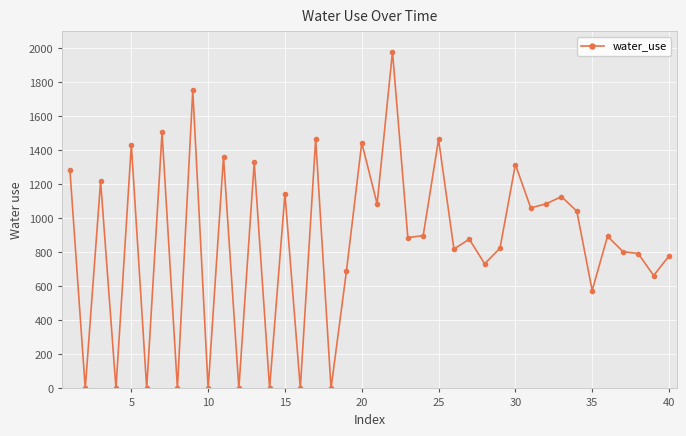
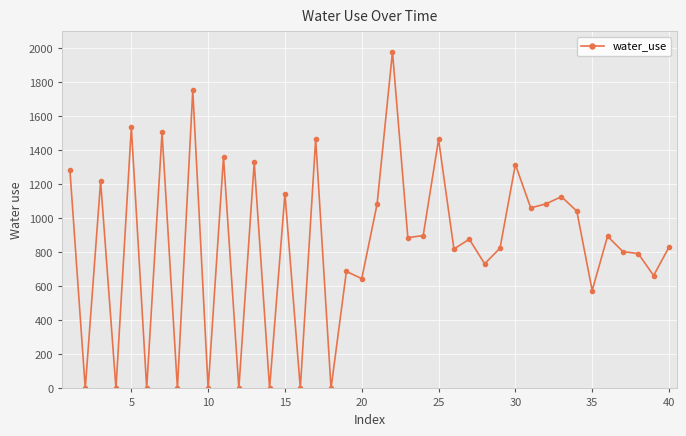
5: 1430 -> 1540
20: 1450 -> 650
40: 780 -> 830
